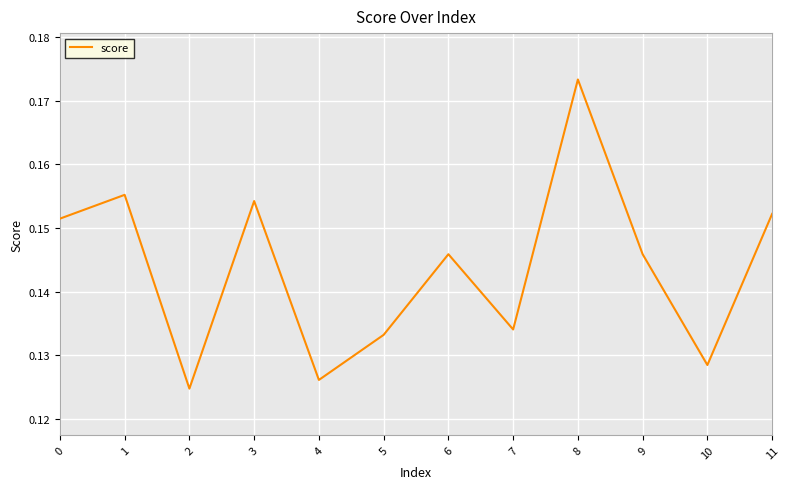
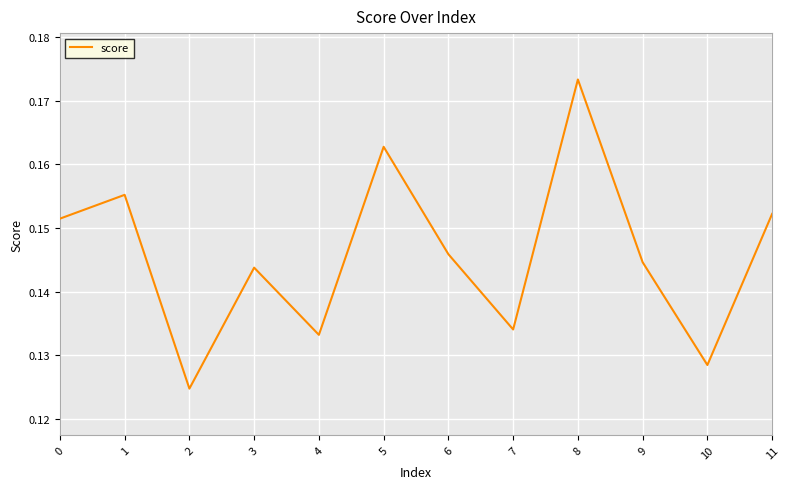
3: 0.154 -> 0.144
4: 0.126 -> 0.133
5: 0.133 -> 0.163
9: 0.146 -> 0.145
